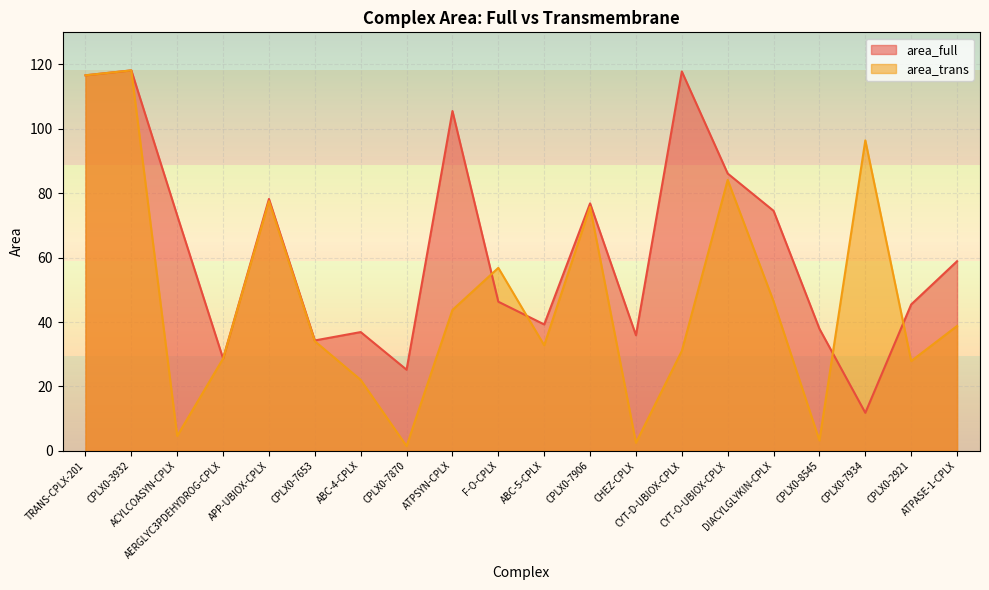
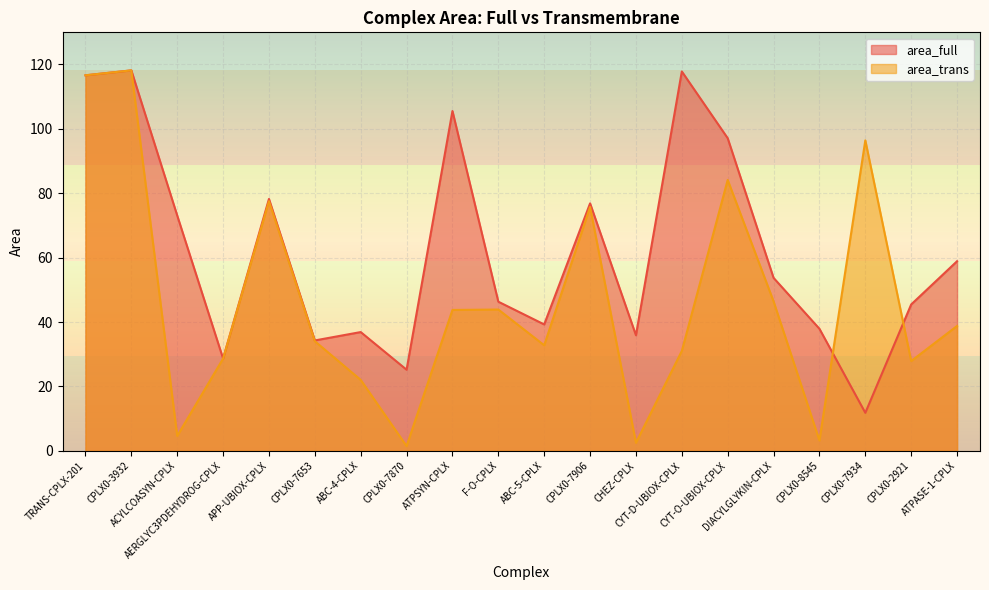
area_trans, F-O-CPLX: 57 -> 44
area_full, CYT-O-UBIOX-CPLX: 86 -> 97
area_full, DIACYLGLYKIN-CPLX: 75 -> 54
